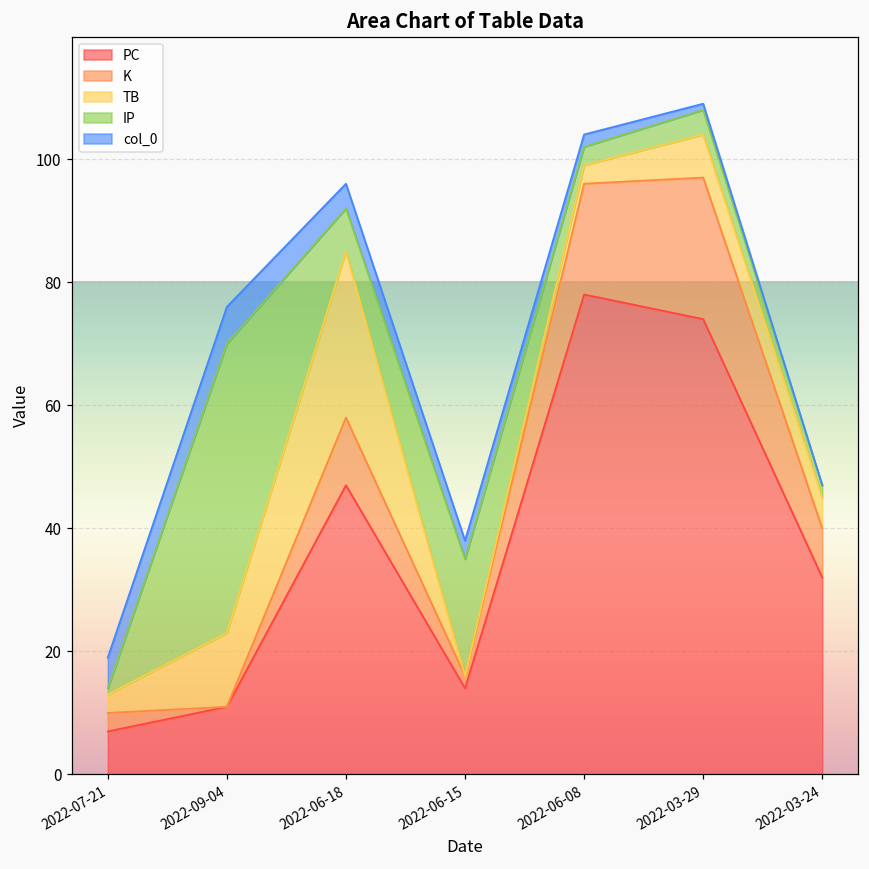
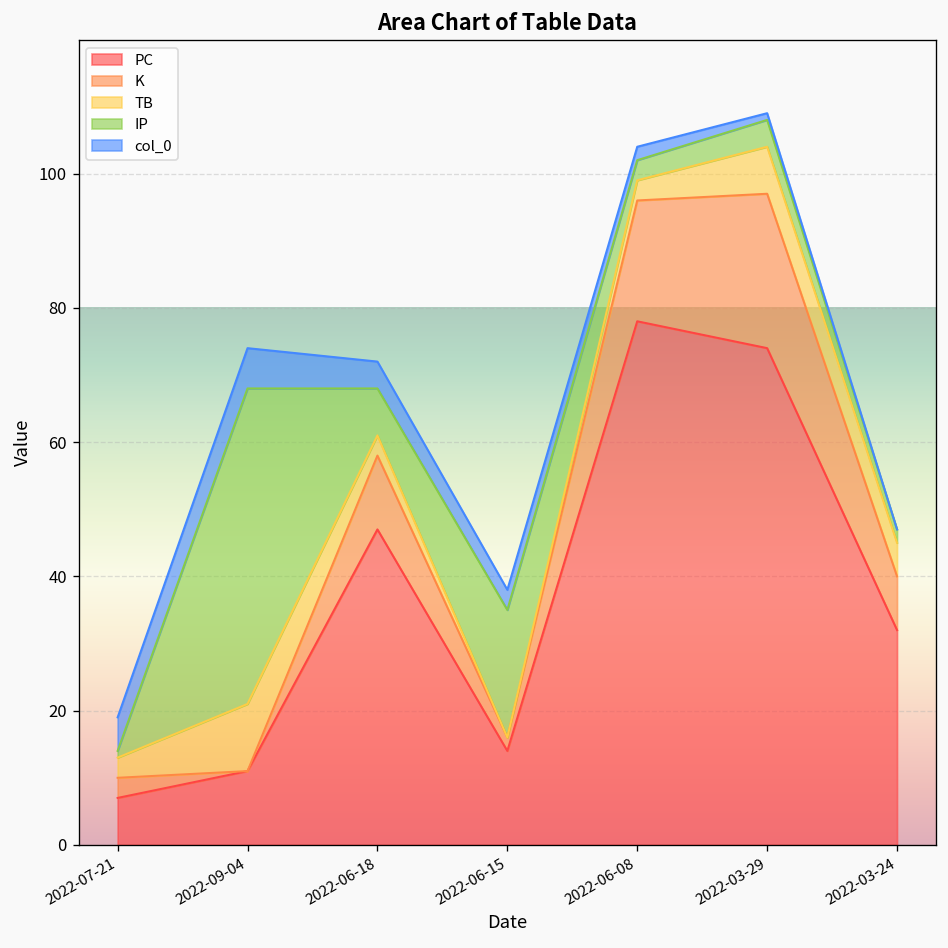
TB, 2022-09-04: 12 -> 10
TB, 2022-06-18: 27 -> 3
